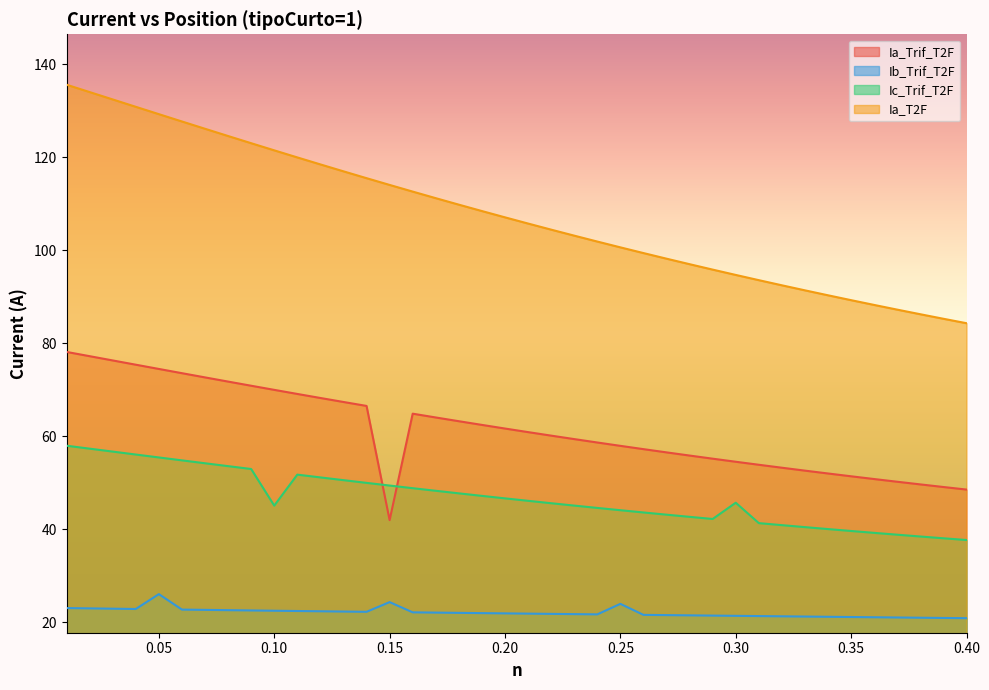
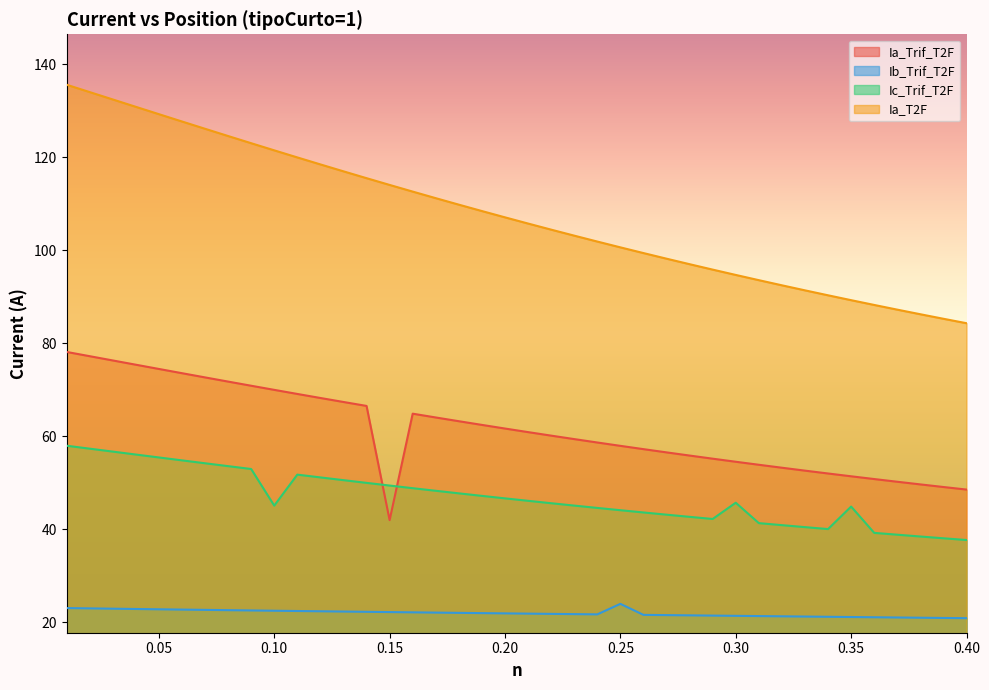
Ib_Trif_T2F, 0.05: 26 -> 23
Ib_Trif_T2F, 0.15: 24 -> 22
Ic_Trif_T2F, 0.35: 40 -> 45
